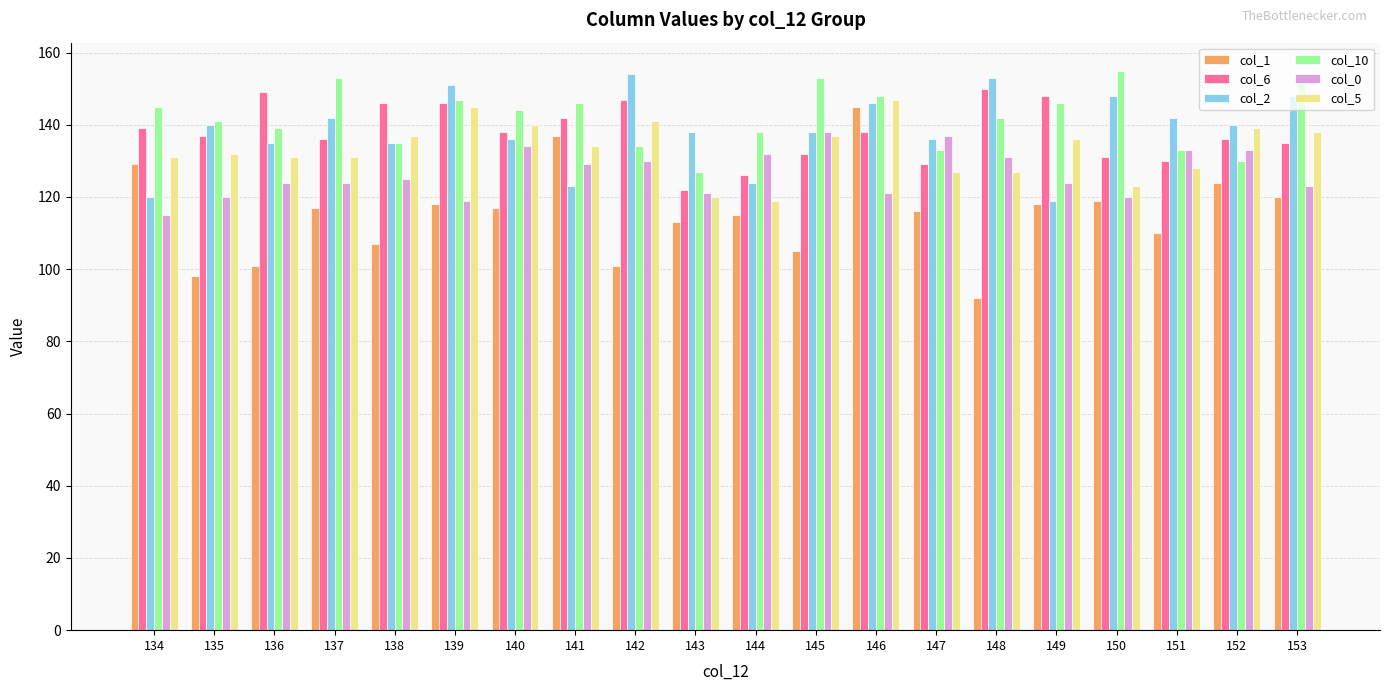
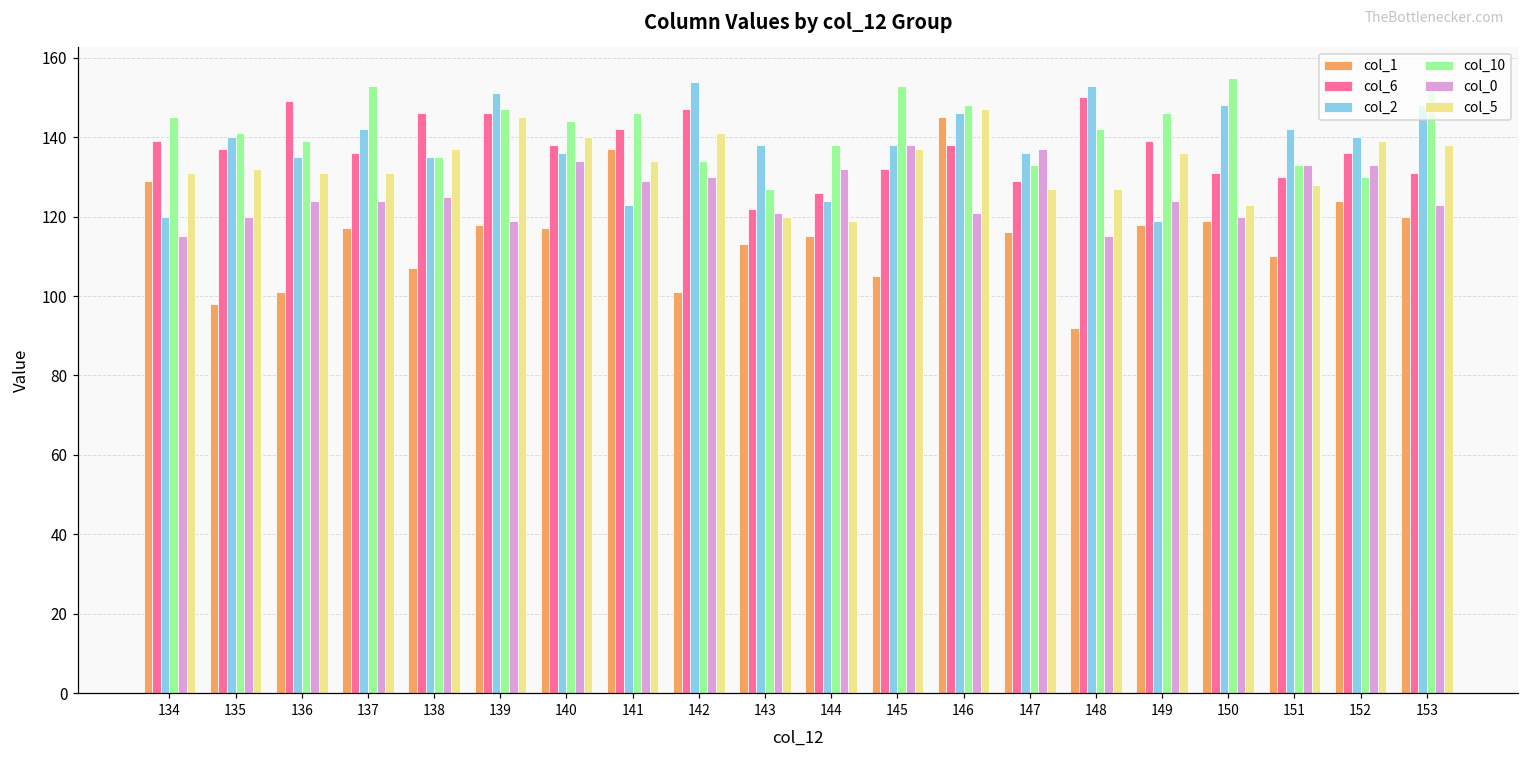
col_0, 148: 131 -> 115
col_6, 149: 148 -> 139
col_6, 153: 135 -> 131
